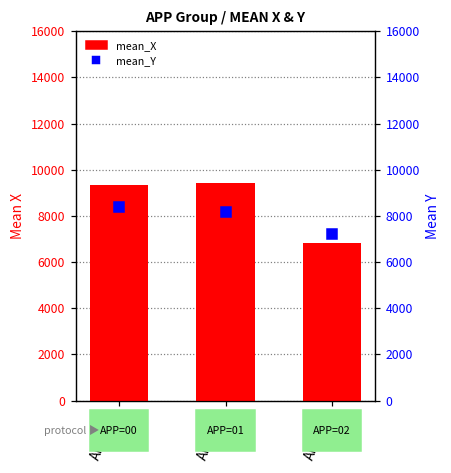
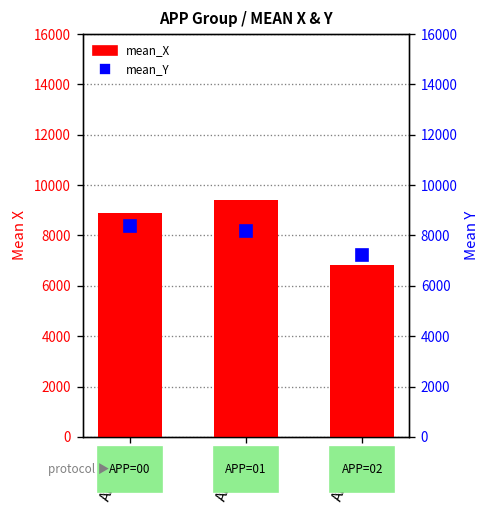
mean_X, APP=00: 9300 -> 8900
